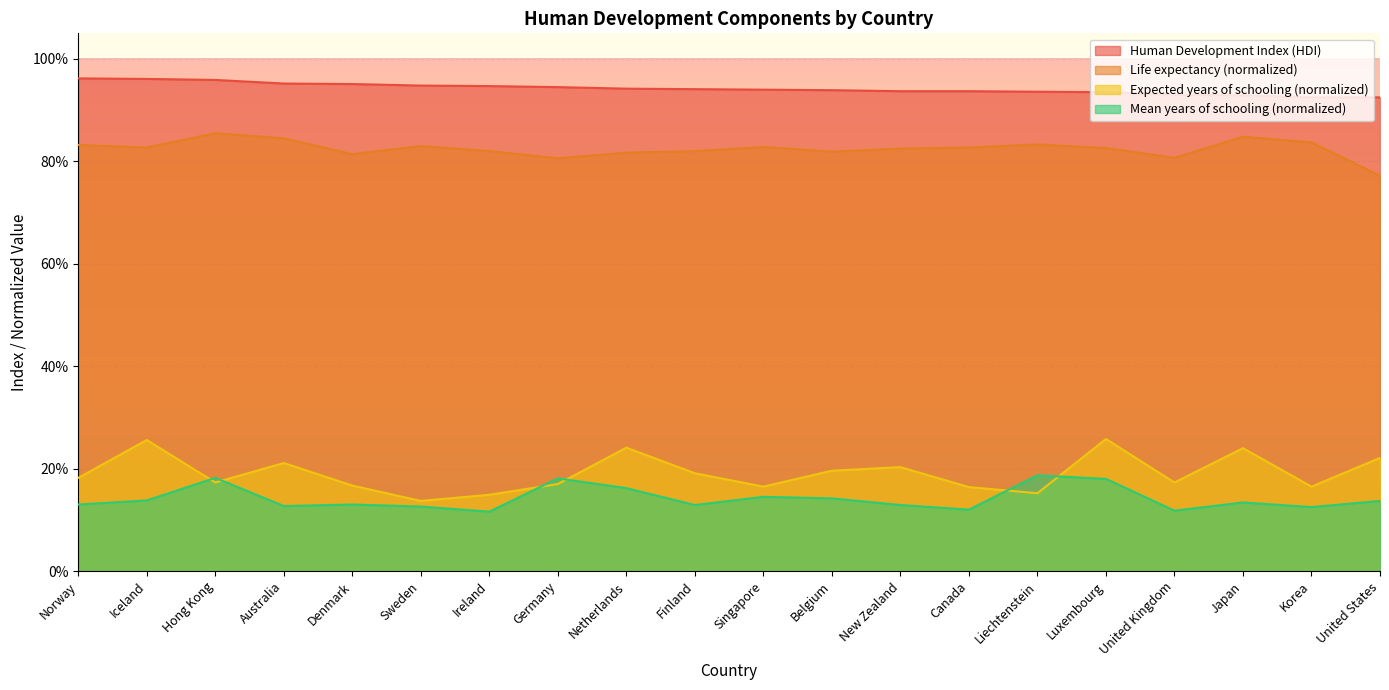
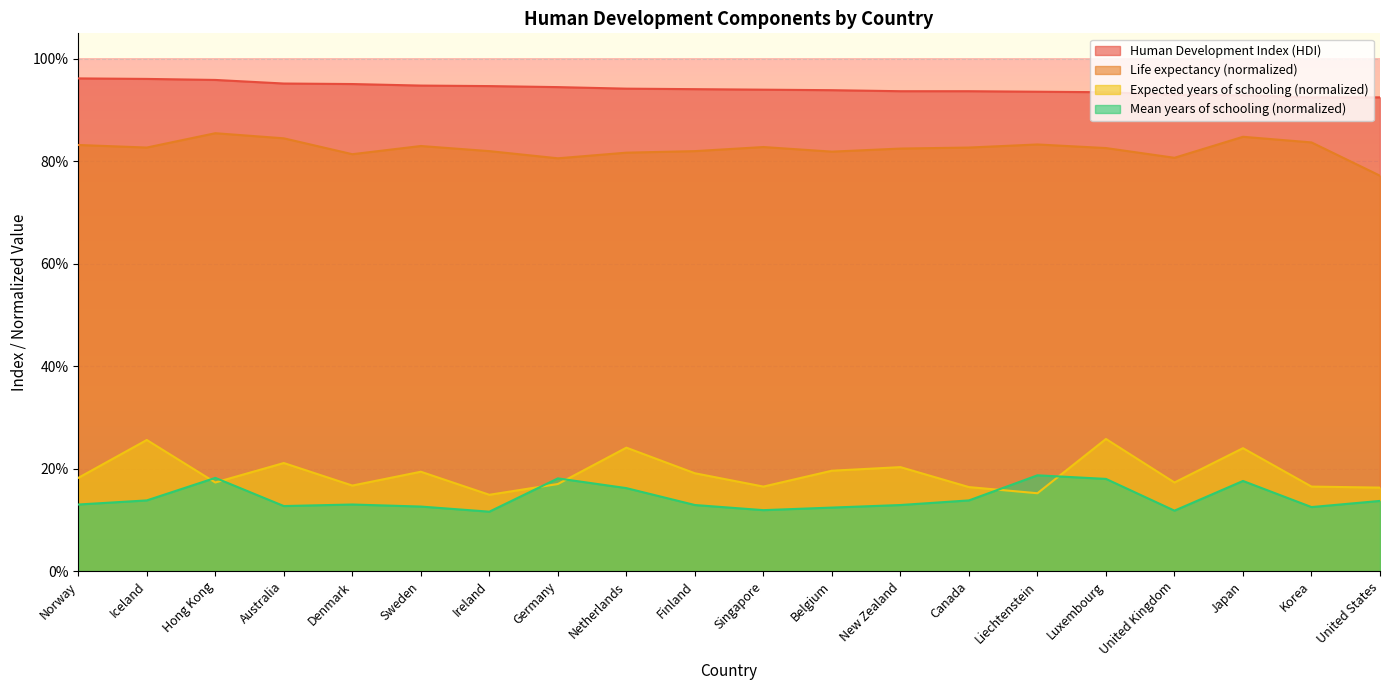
Expected years of schooling (normalized), Sweden: 14% -> 19%
Mean years of schooling (normalized), Singapore: 14% -> 12%
Mean years of schooling (normalized), Belgium: 14% -> 12%
Mean years of schooling (normalized), Canada: 12% -> 14%
Mean years of schooling (normalized), Japan: 13% -> 18%
Expected years of schooling (normalized), United States: 22% -> 16%
